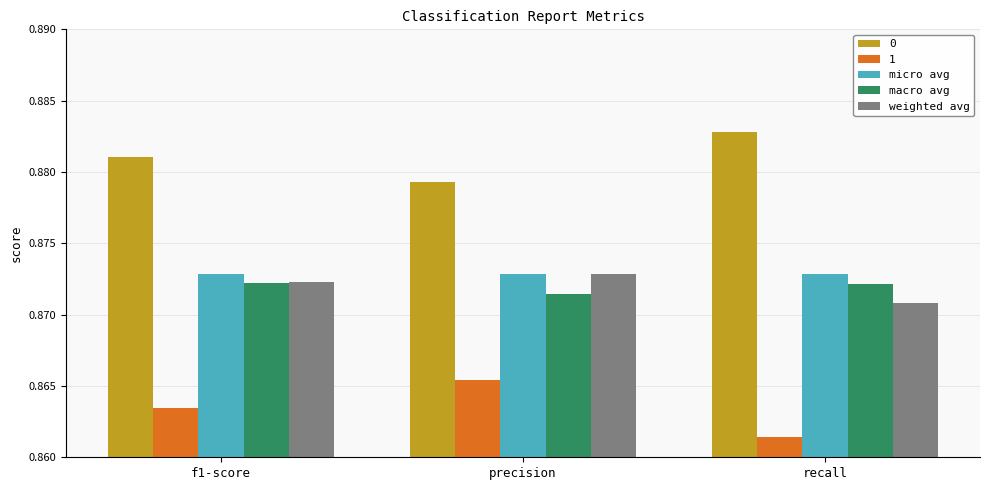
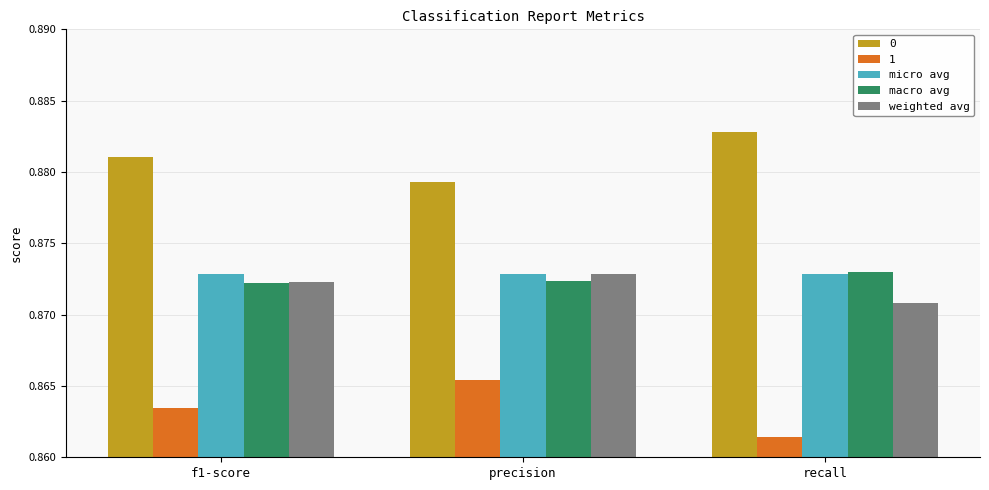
macro avg, precision: 0.8714 -> 0.8724
macro avg, recall: 0.8721 -> 0.8730
